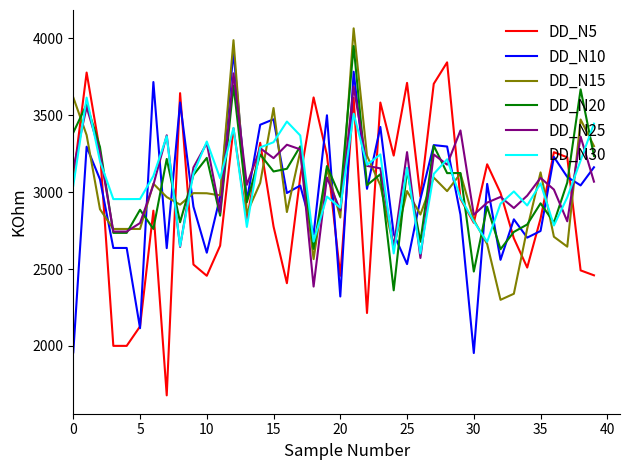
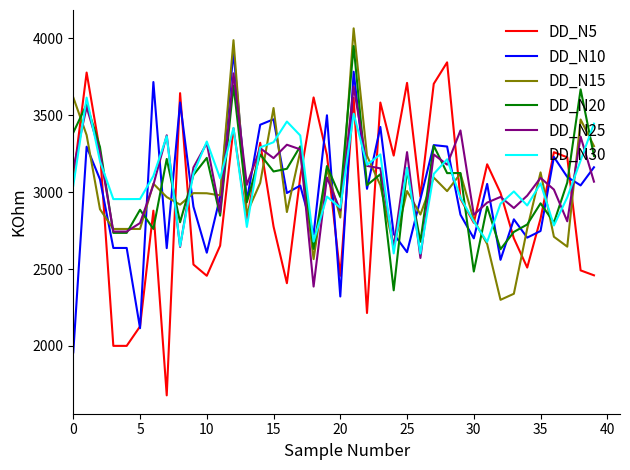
DD_N10, 25: 2530 -> 2610
DD_N10, 30: 1950 -> 2700
